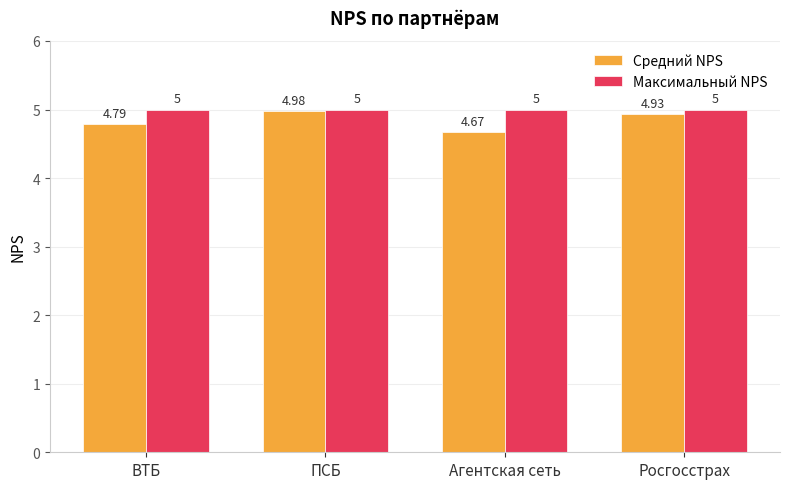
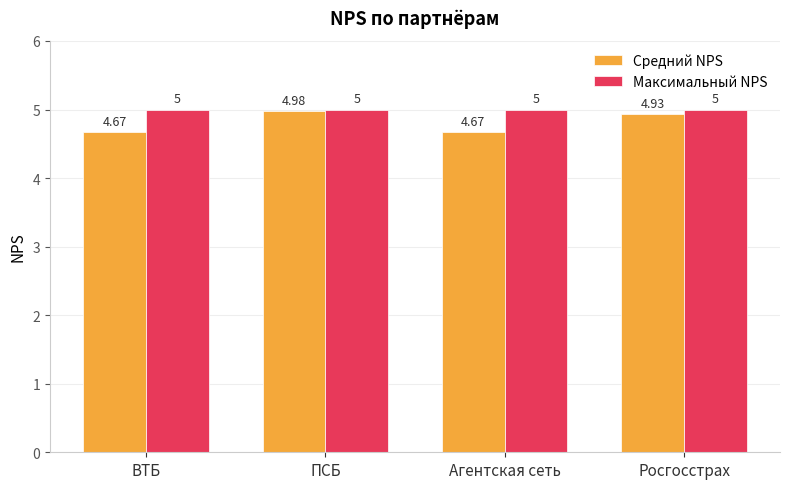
Средний NPS, ВТБ: 4.79 -> 4.67
